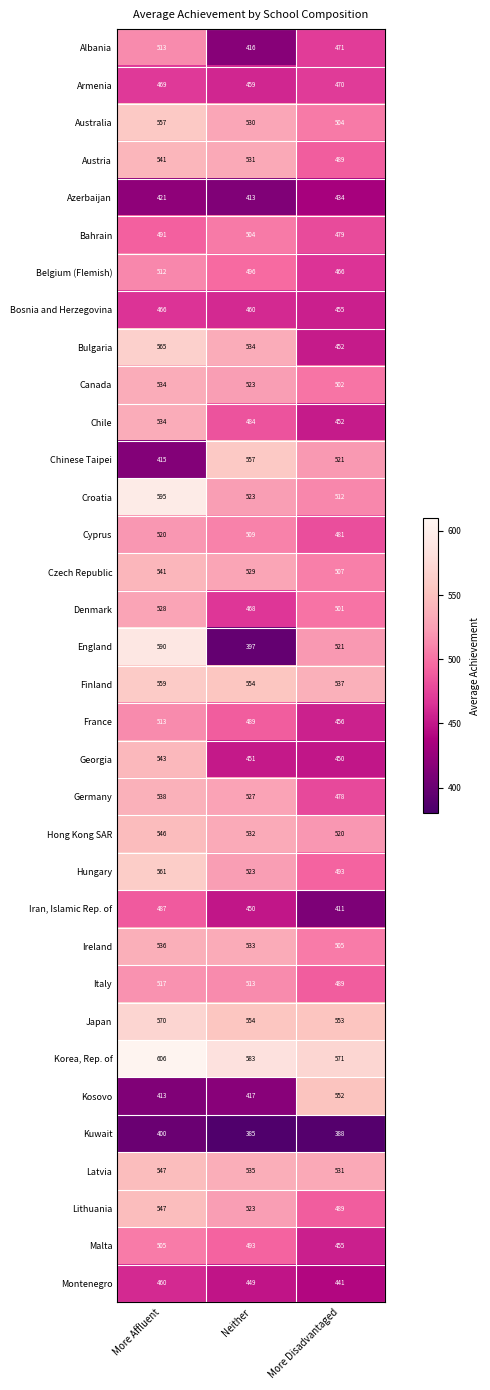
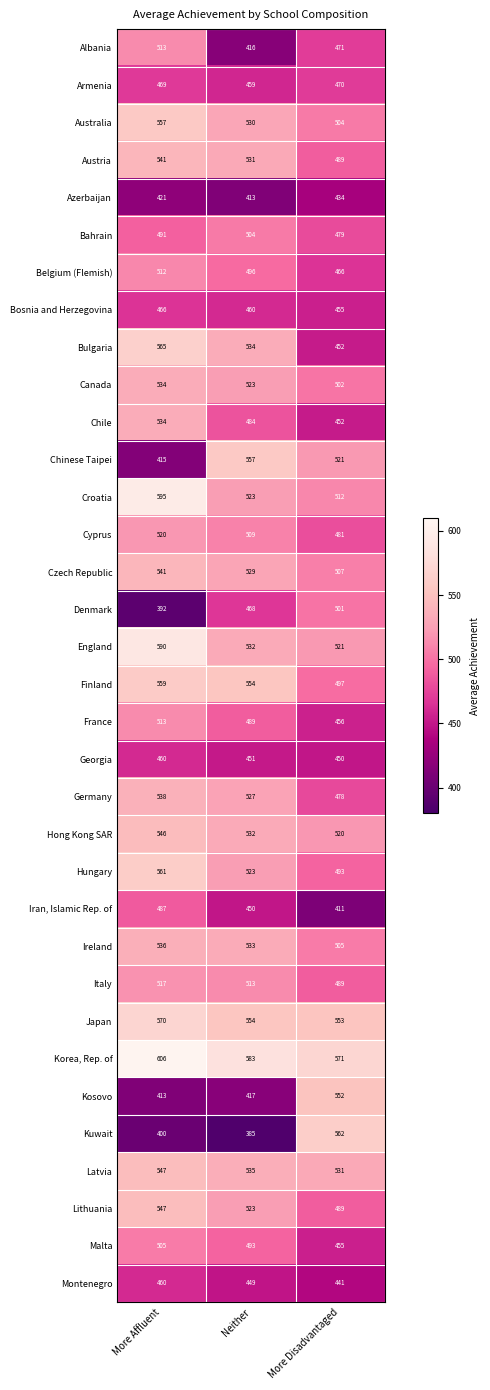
Denmark, More Affluent: 528 -> 392
England, Neither: 397 -> 532
Finland, More Disadvantaged: 537 -> 497
Georgia, More Affluent: 543 -> 460
Kuwait, More Disadvantaged: 388 -> 562
